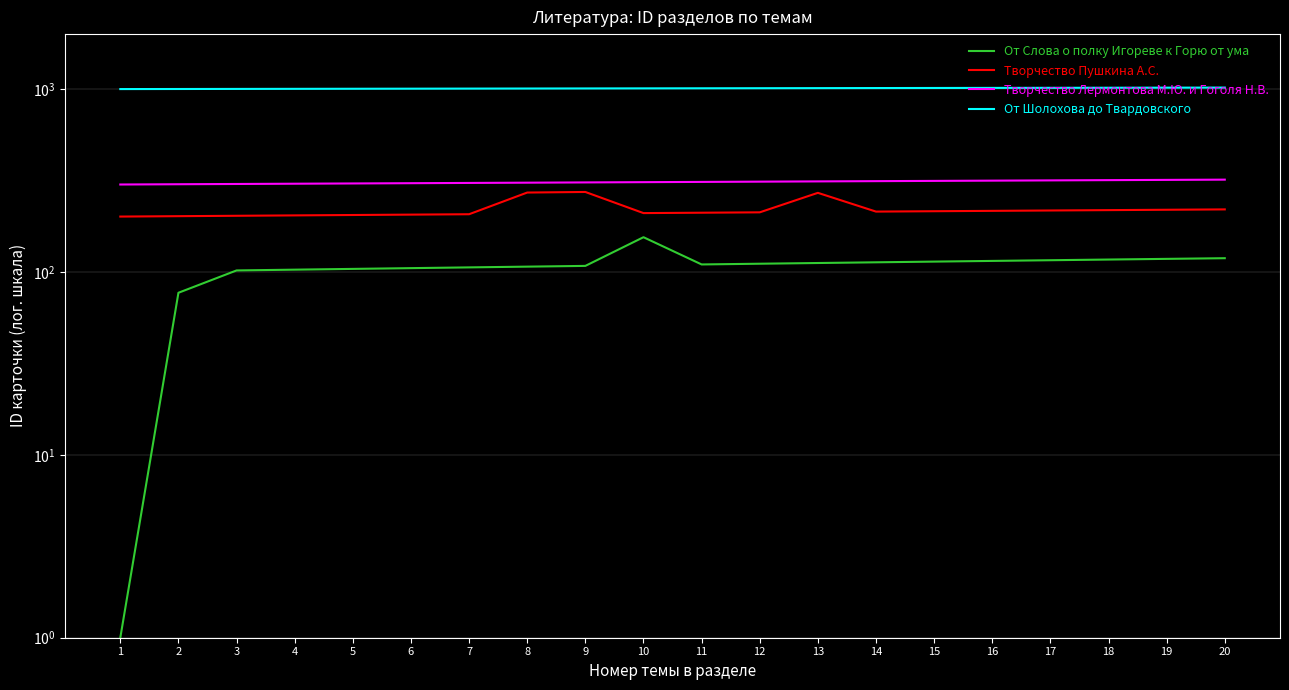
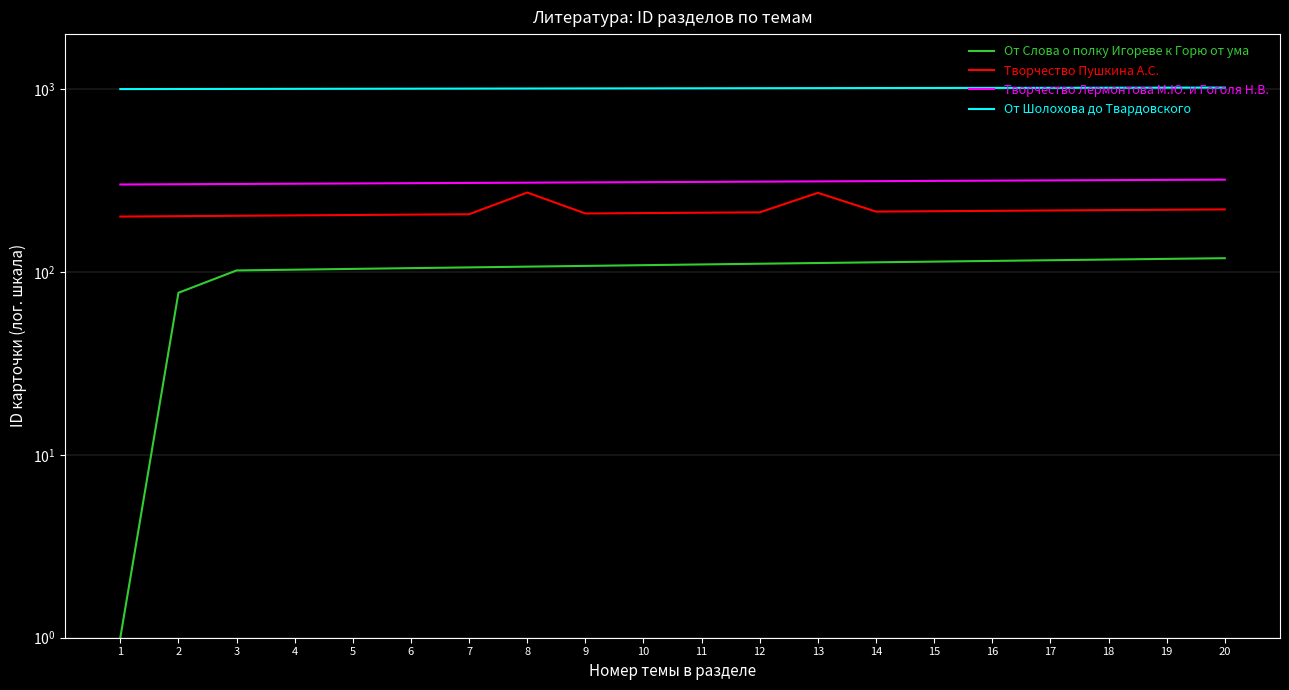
Творчество Пушкина А.С., 9: 270 -> 210
От Слова о полку Игореве к Горю от ума, 10: 160 -> 110
